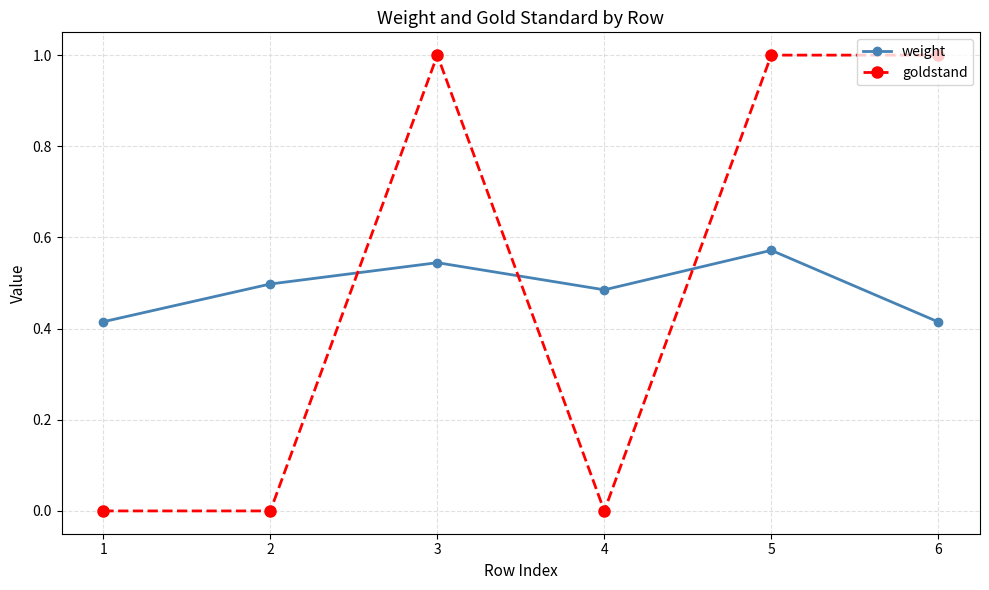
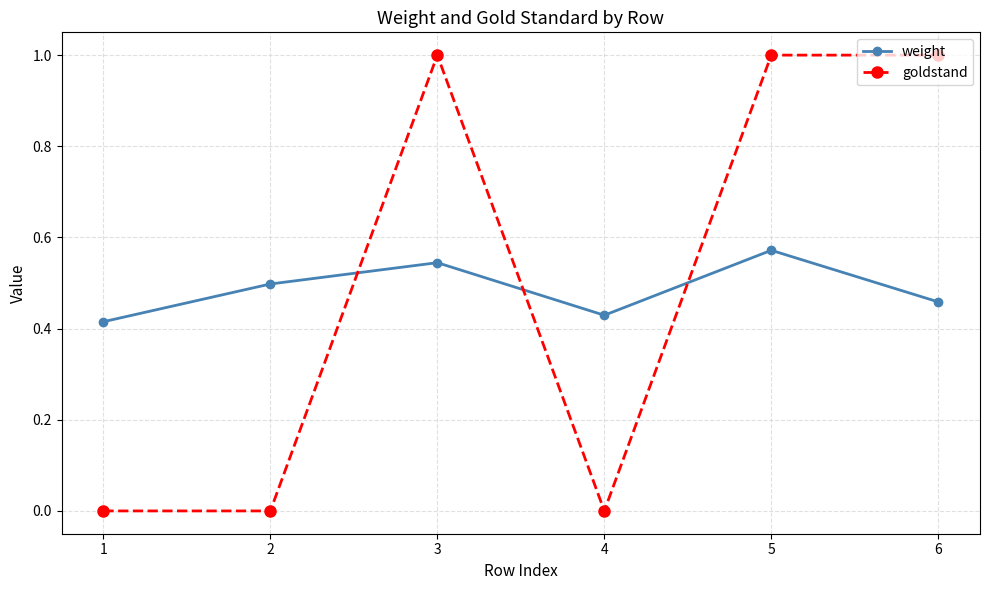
weight, 4: 0.49 -> 0.43
weight, 6: 0.41 -> 0.46
